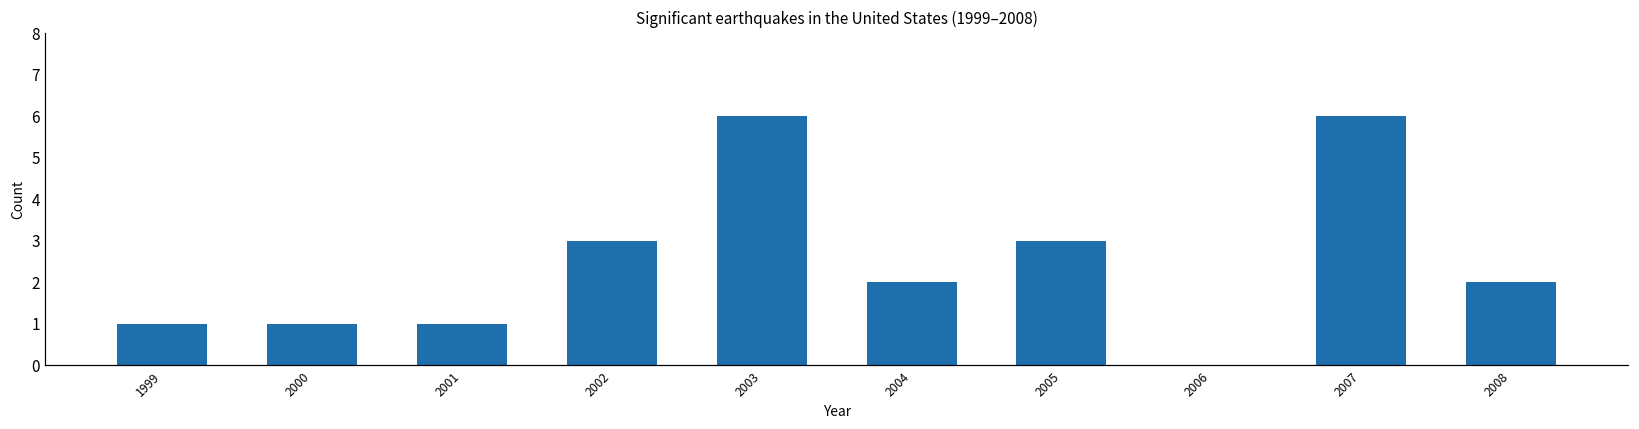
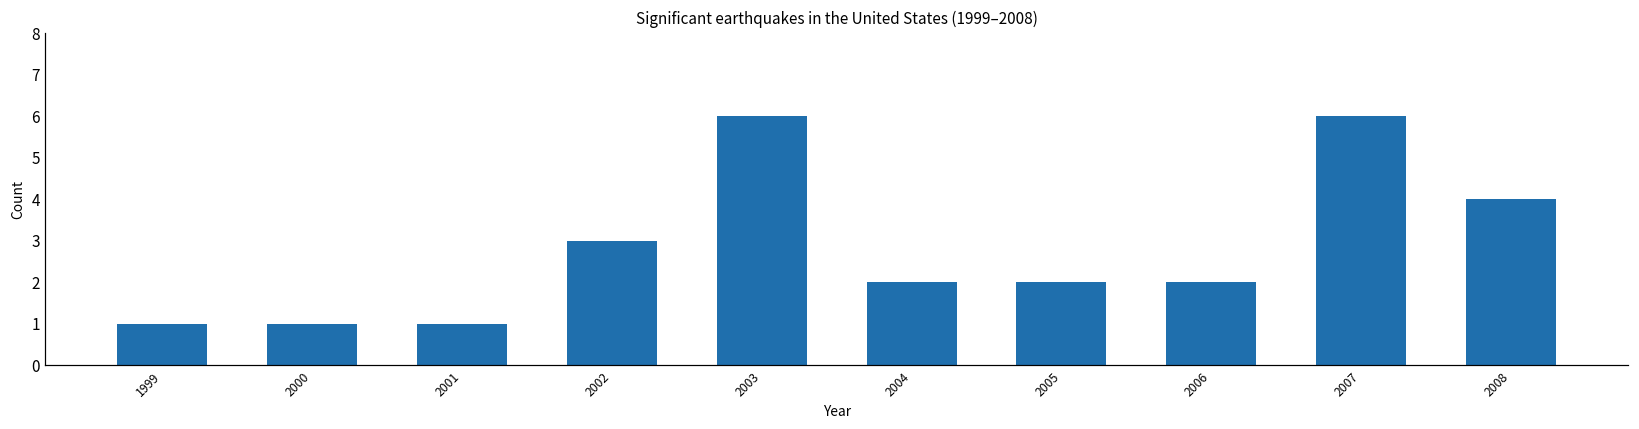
2005: 3 -> 2
2006: 0 -> 2
2008: 2 -> 4
